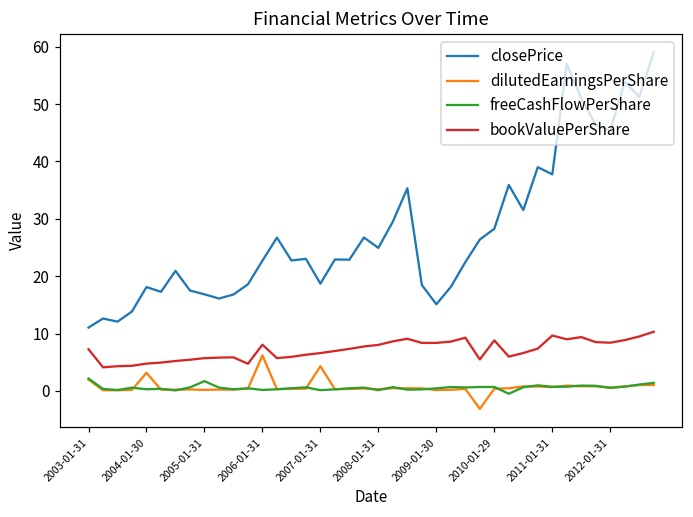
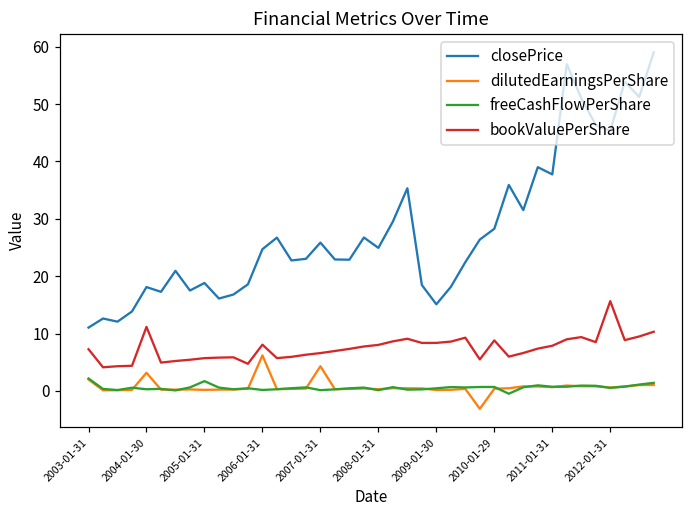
bookValuePerShare, 2004-01-30: 5 -> 11
closePrice, 2005-01-31: 17 -> 19
closePrice, 2006-01-31: 23 -> 25
closePrice, 2007-01-31: 19 -> 26
bookValuePerShare, 2011-01-31: 10 -> 8
bookValuePerShare, 2012-01-31: 8 -> 16
